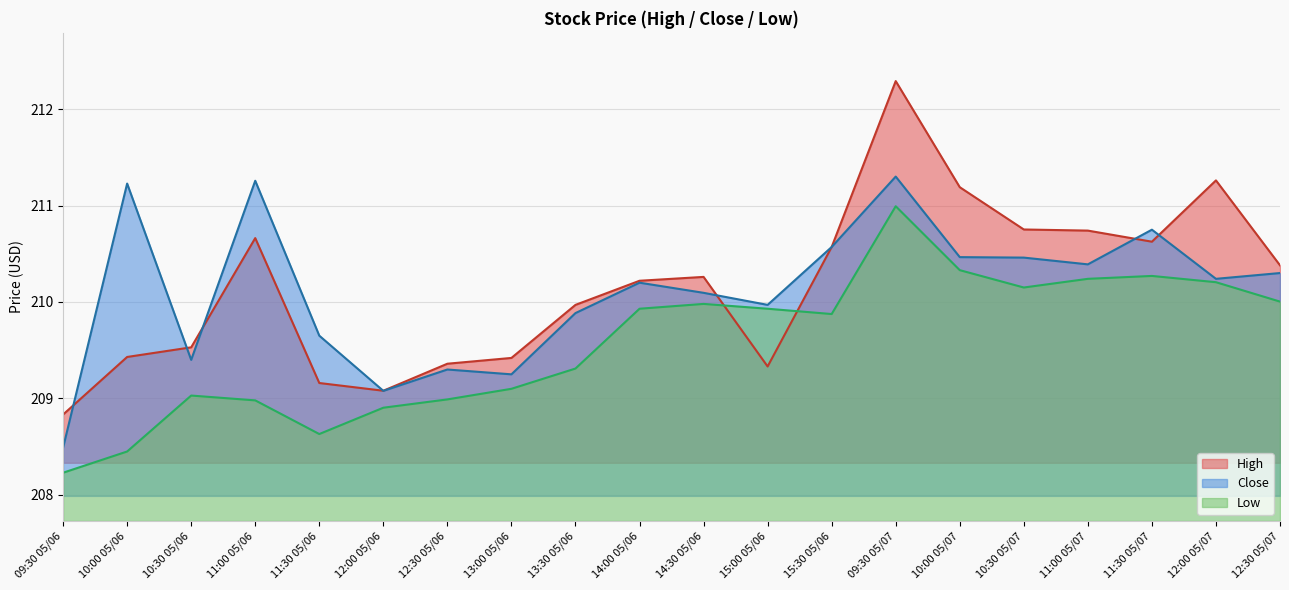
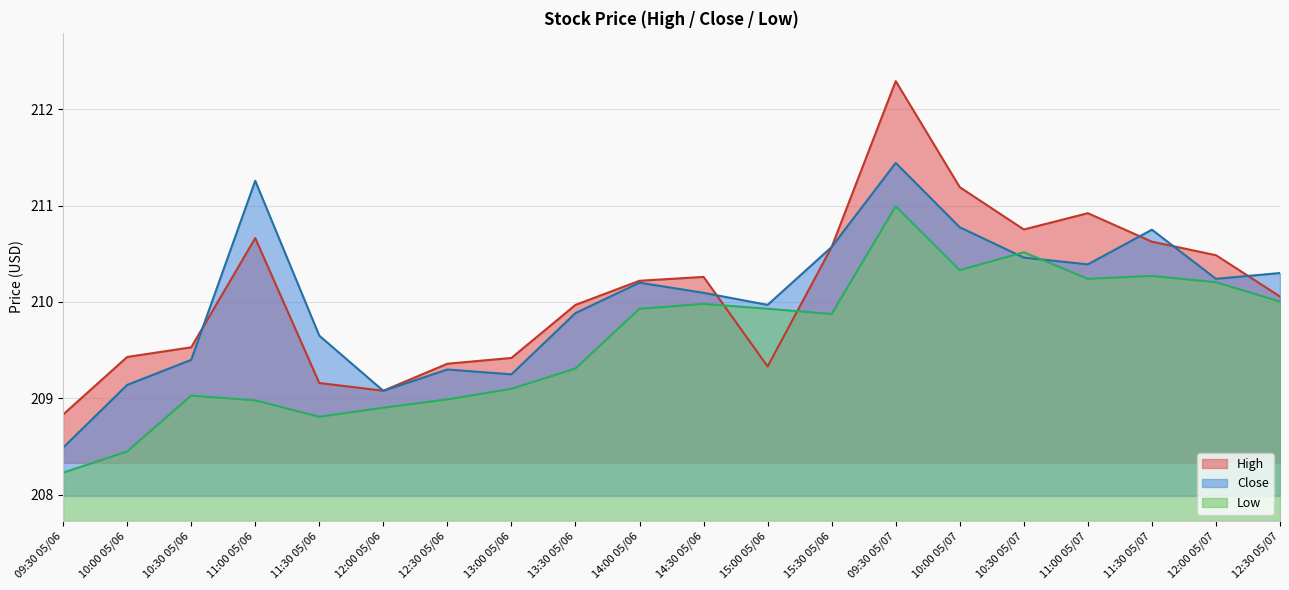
Close, 10:00 05/06: 211.2 -> 209.1
Low, 11:30 05/06: 208.6 -> 208.8
Close, 09:30 05/07: 211.3 -> 211.4
Close, 10:00 05/07: 210.5 -> 210.8
Low, 10:30 05/07: 210.1 -> 210.5
High, 11:00 05/07: 210.7 -> 210.9
High, 12:00 05/07: 211.3 -> 210.5
High, 12:30 05/07: 210.4 -> 210.1
